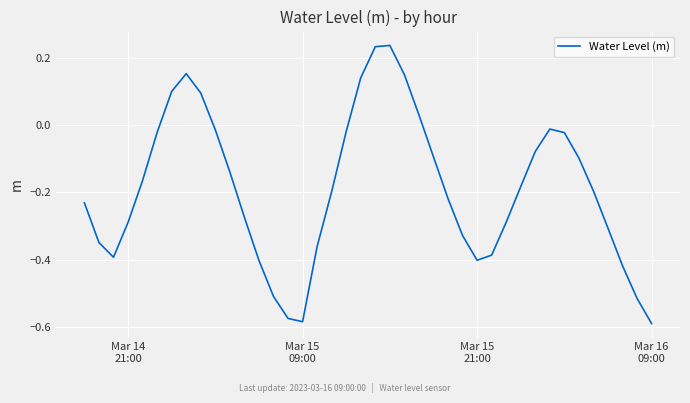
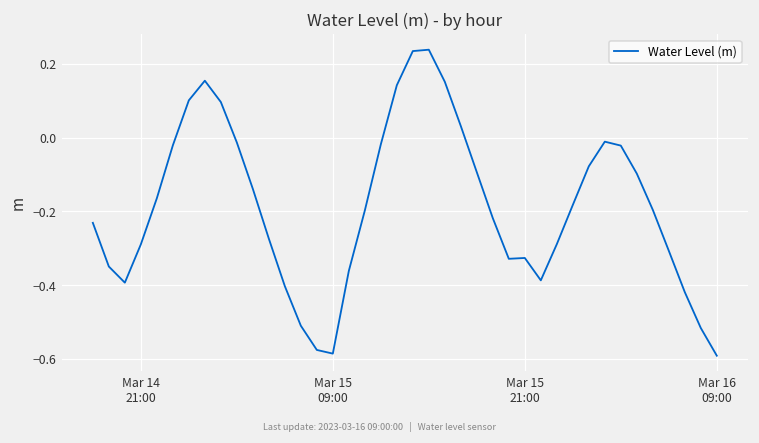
Mar 15 21:00: -0.40 -> -0.33
